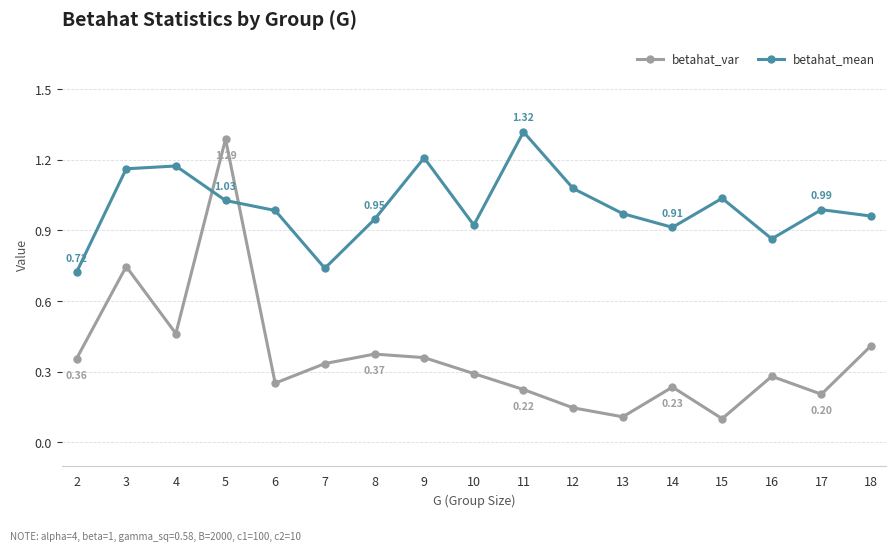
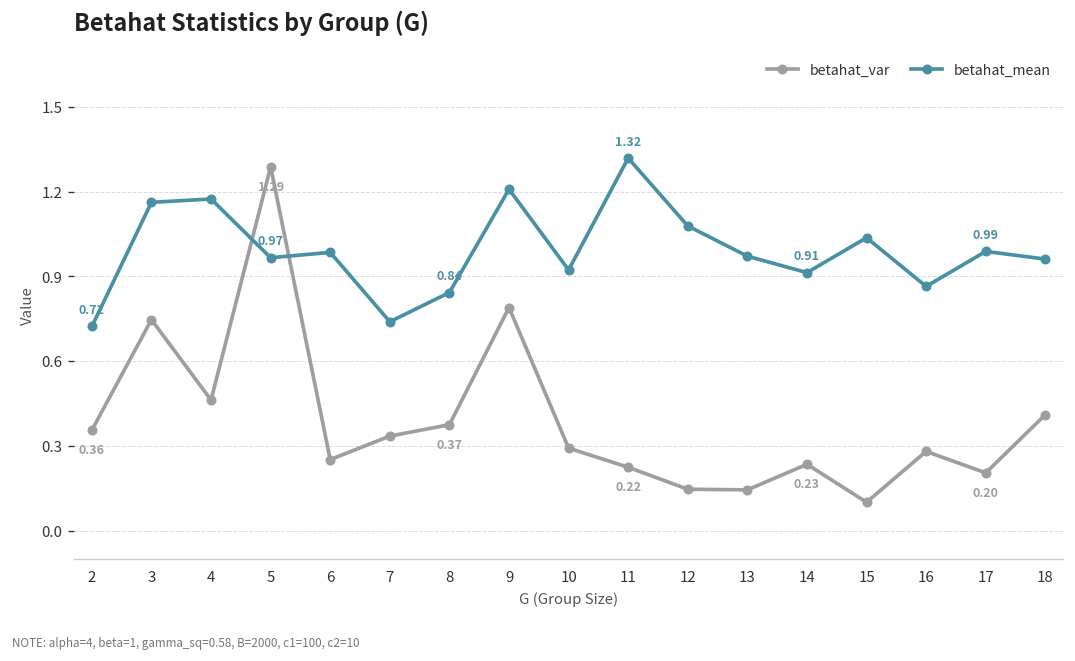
betahat_mean, 5: 1.03 -> 0.97
betahat_mean, 8: 0.95 -> 0.84
betahat_var, 9: 0.36 -> 0.79
betahat_var, 13: 0.11 -> 0.14
